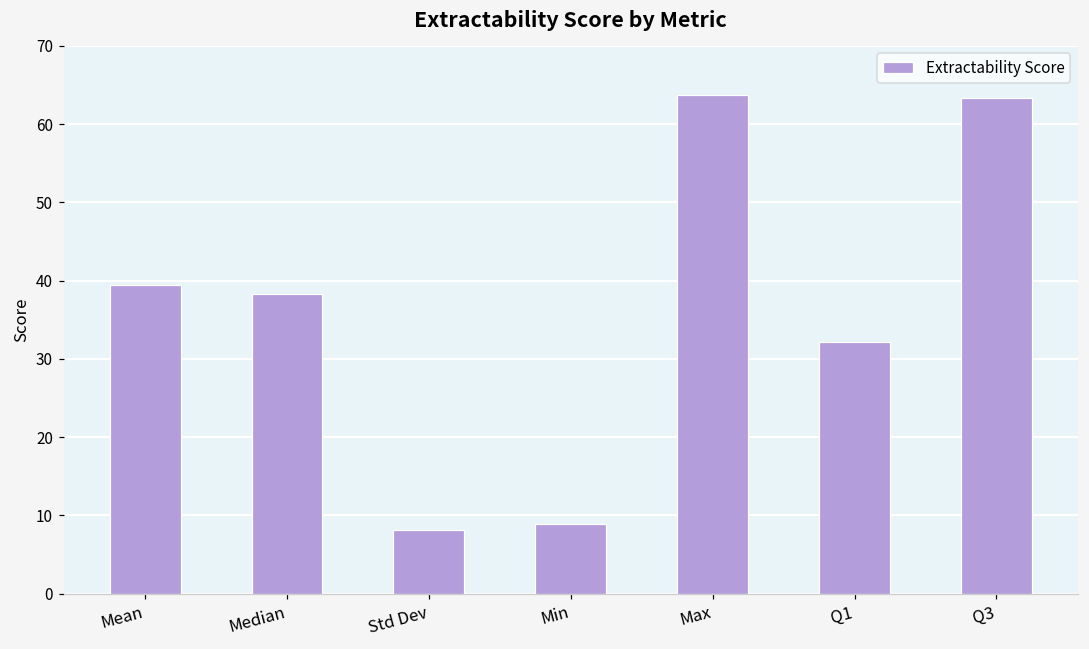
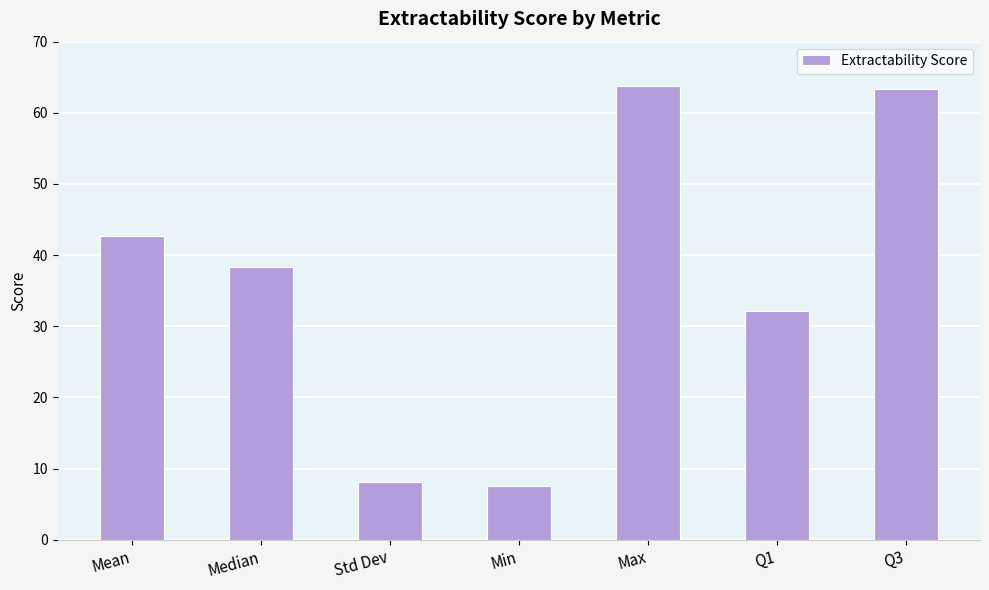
Mean: 39 -> 43
Min: 9 -> 8
